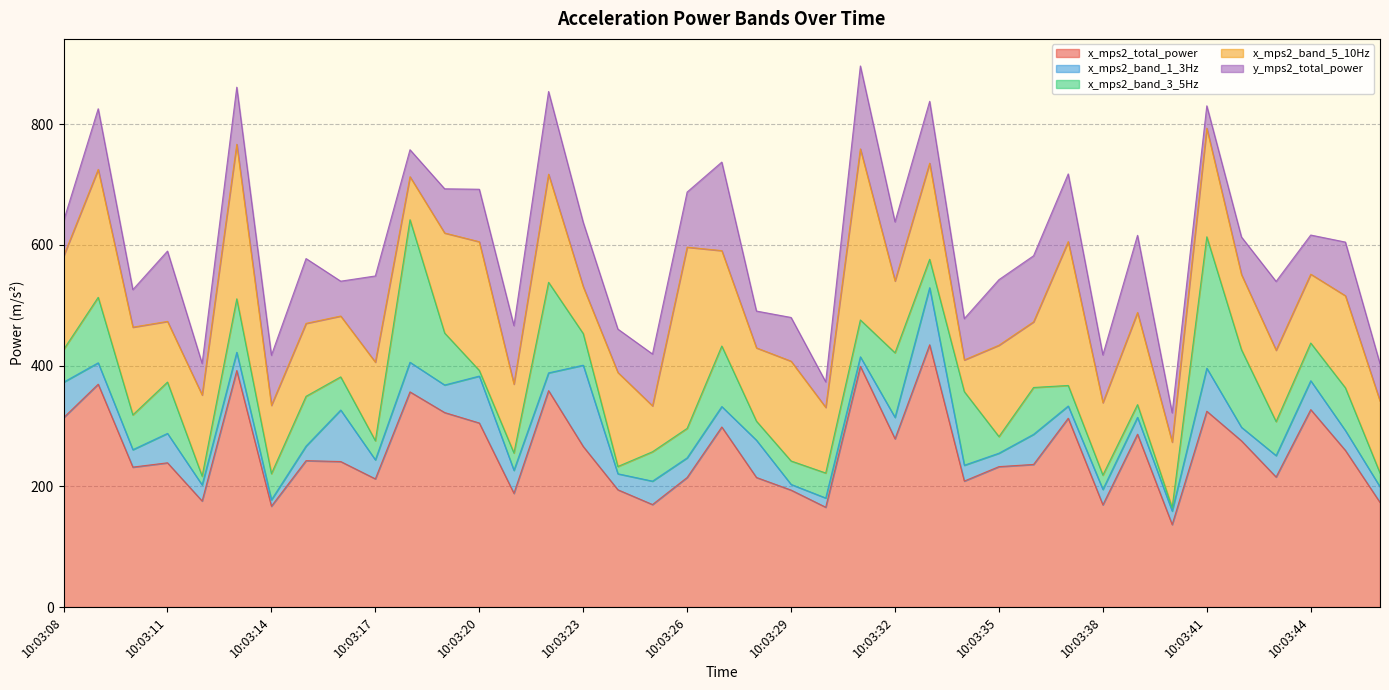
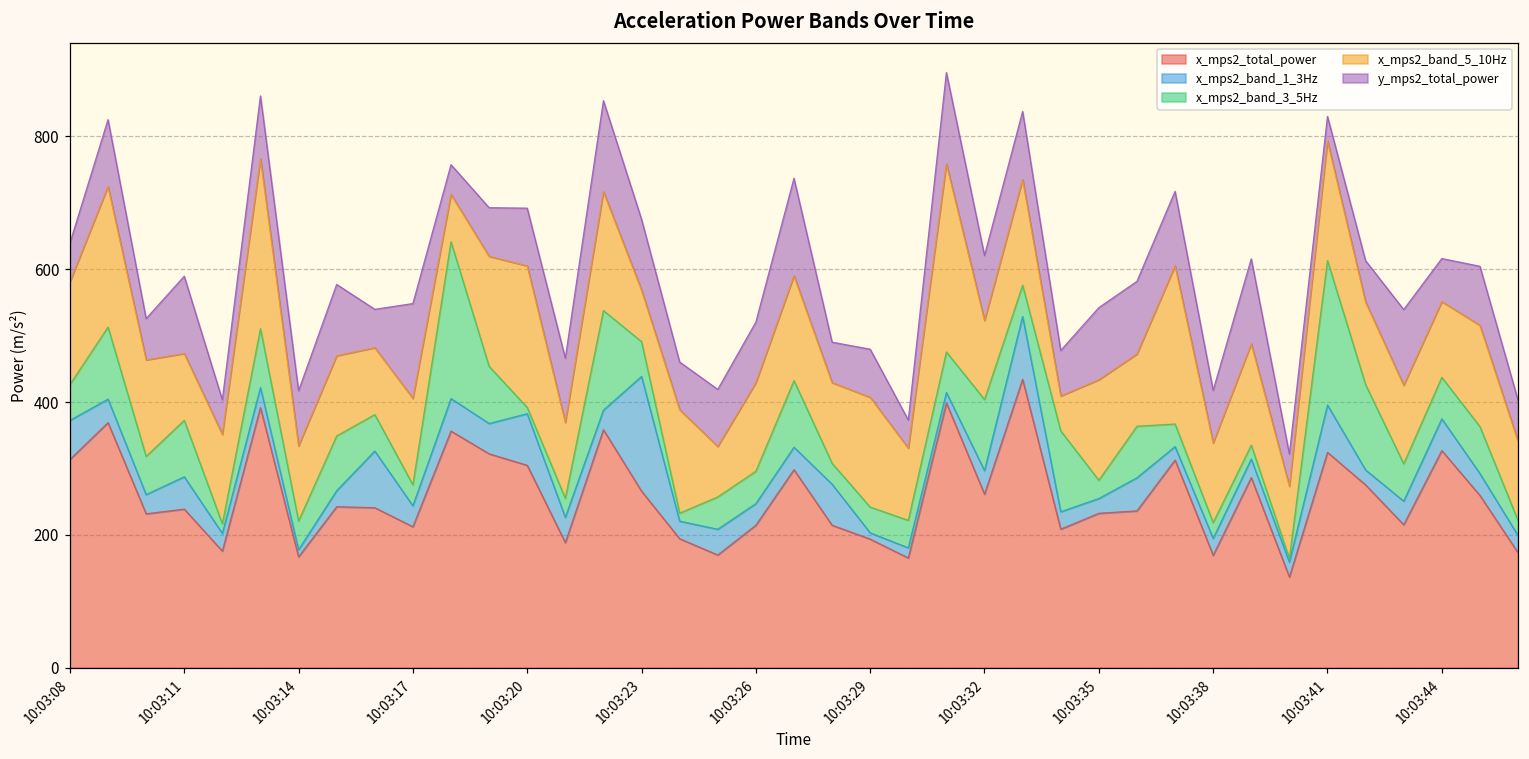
x_mps2_band_1_3Hz, 10:03:23: 130 -> 170
x_mps2_band_5_10Hz, 10:03:26: 300 -> 130
x_mps2_total_power, 10:03:32: 280 -> 260
